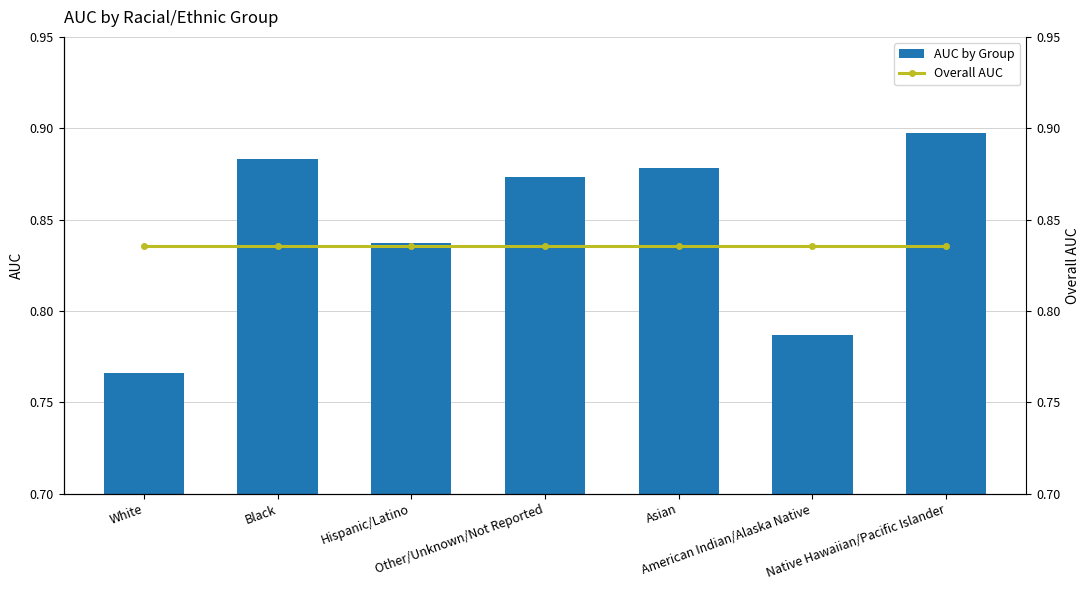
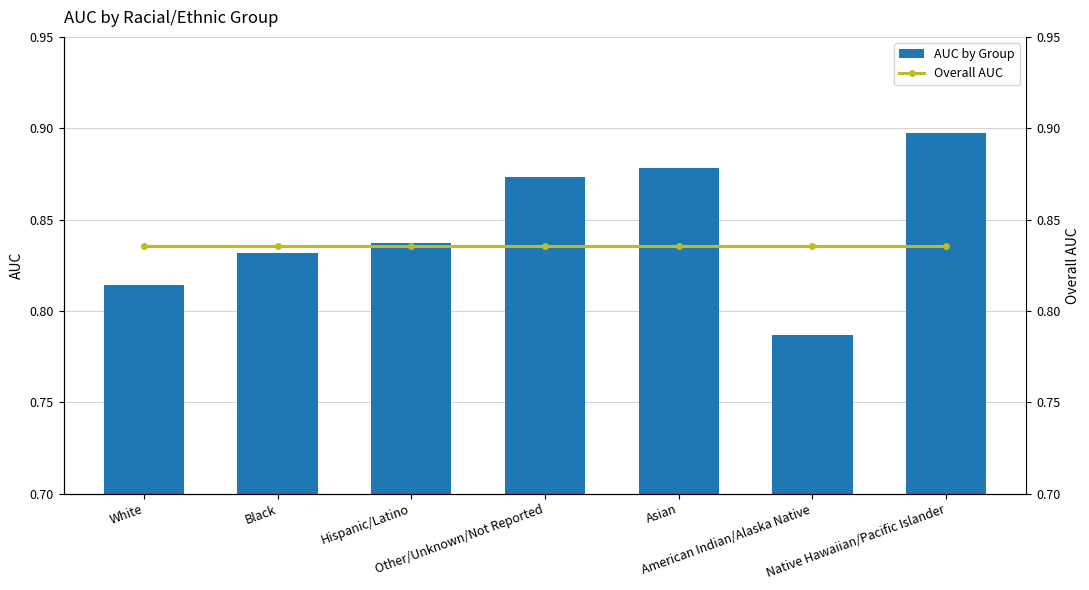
AUC by Group, White: 0.766 -> 0.814
AUC by Group, Black: 0.883 -> 0.832
